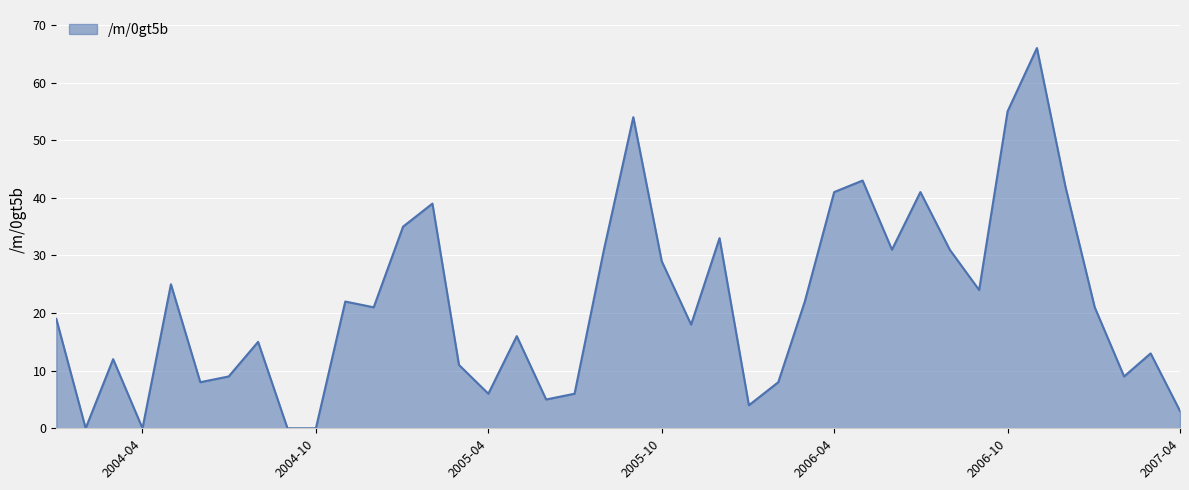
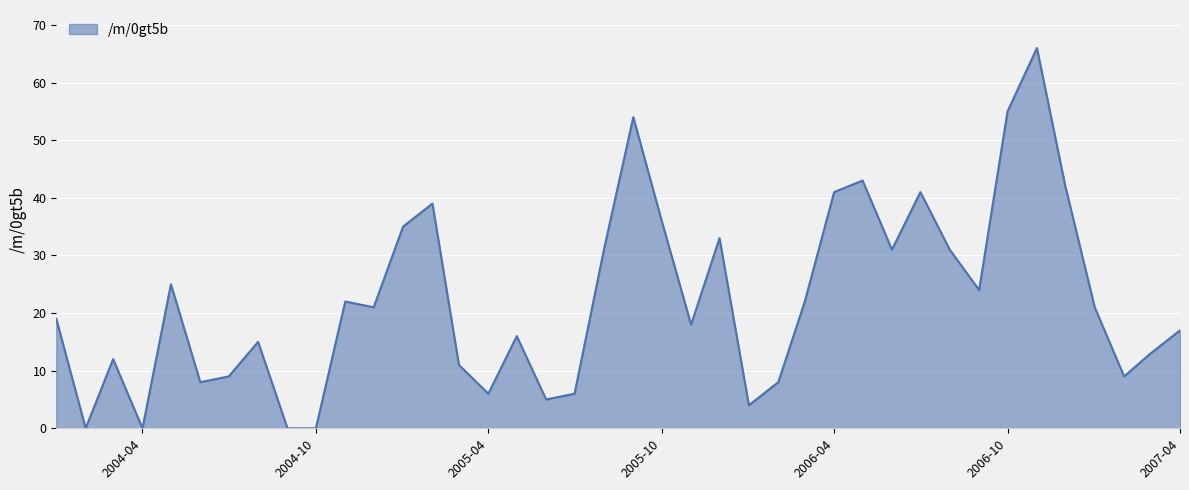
2005-10: 29 -> 36
2007-04: 3 -> 17
